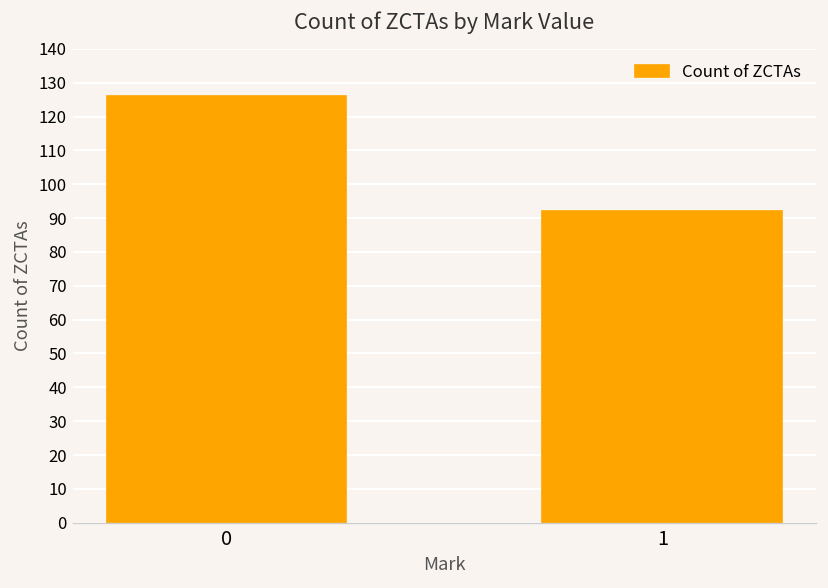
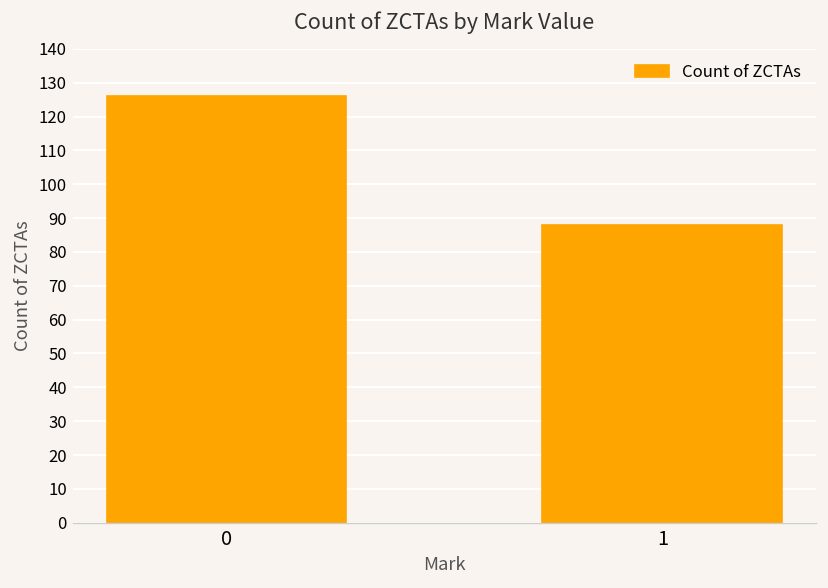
1: 92 -> 88
